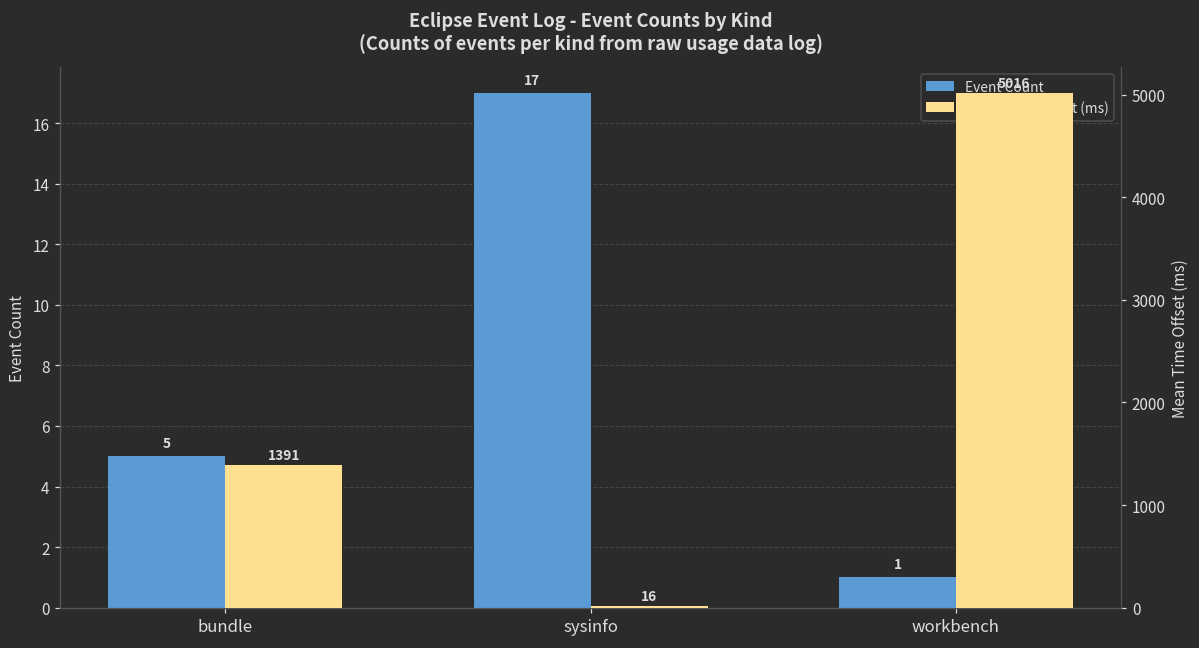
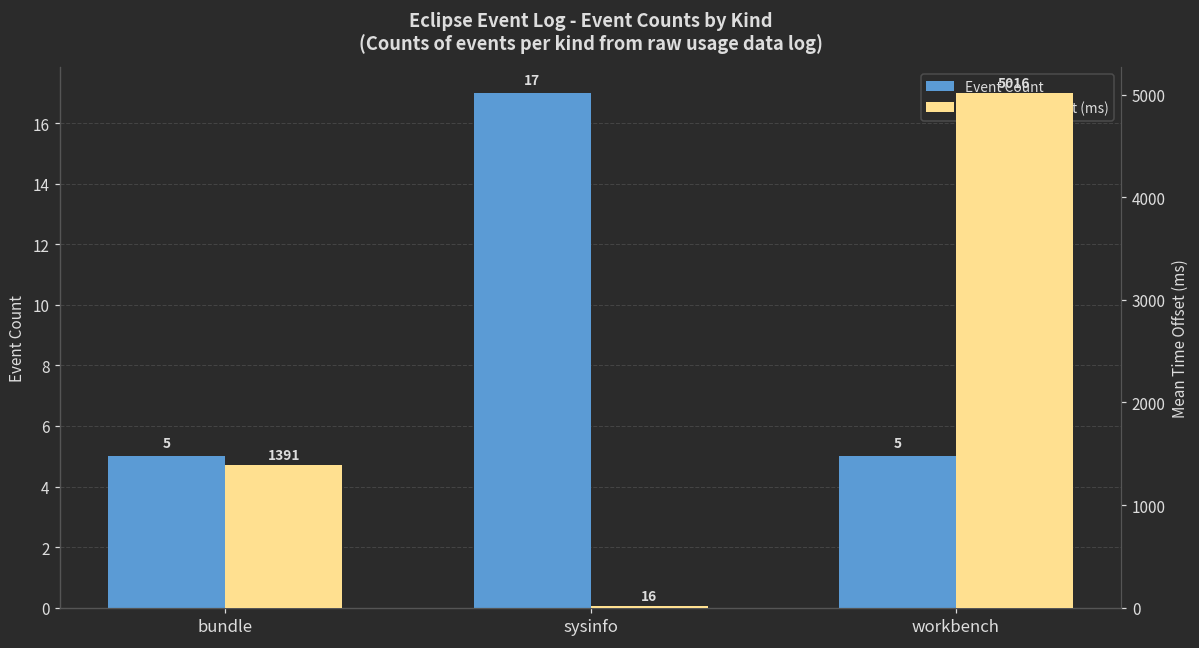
Event Count, workbench: 1 -> 5
